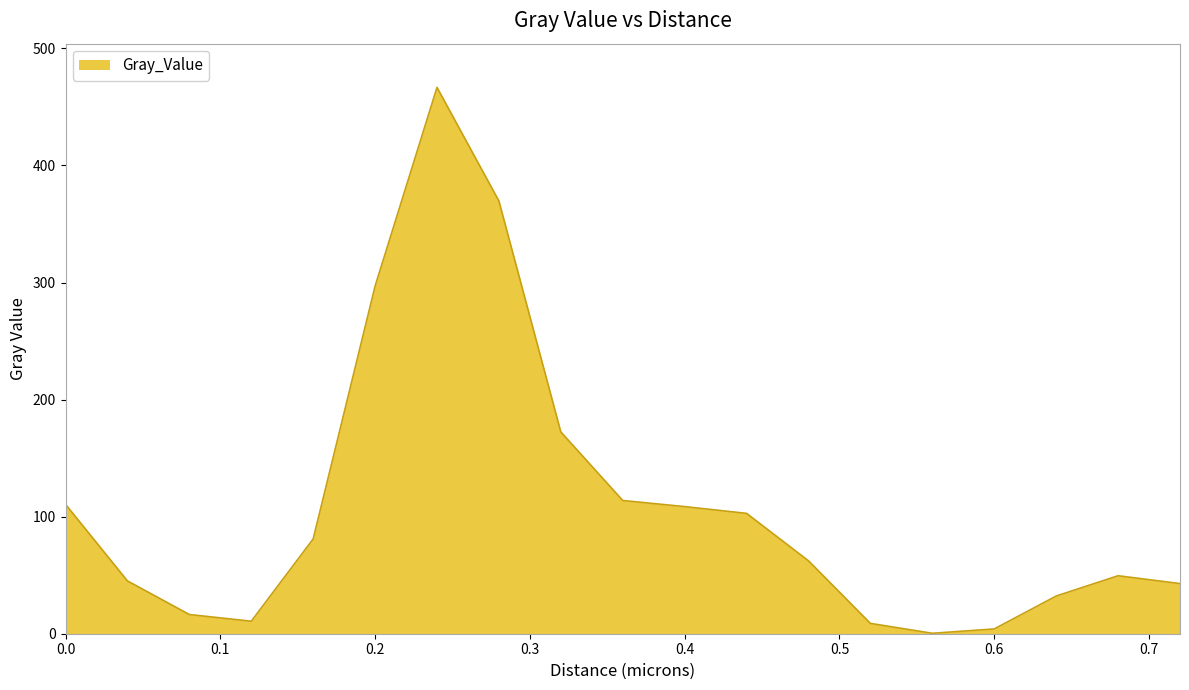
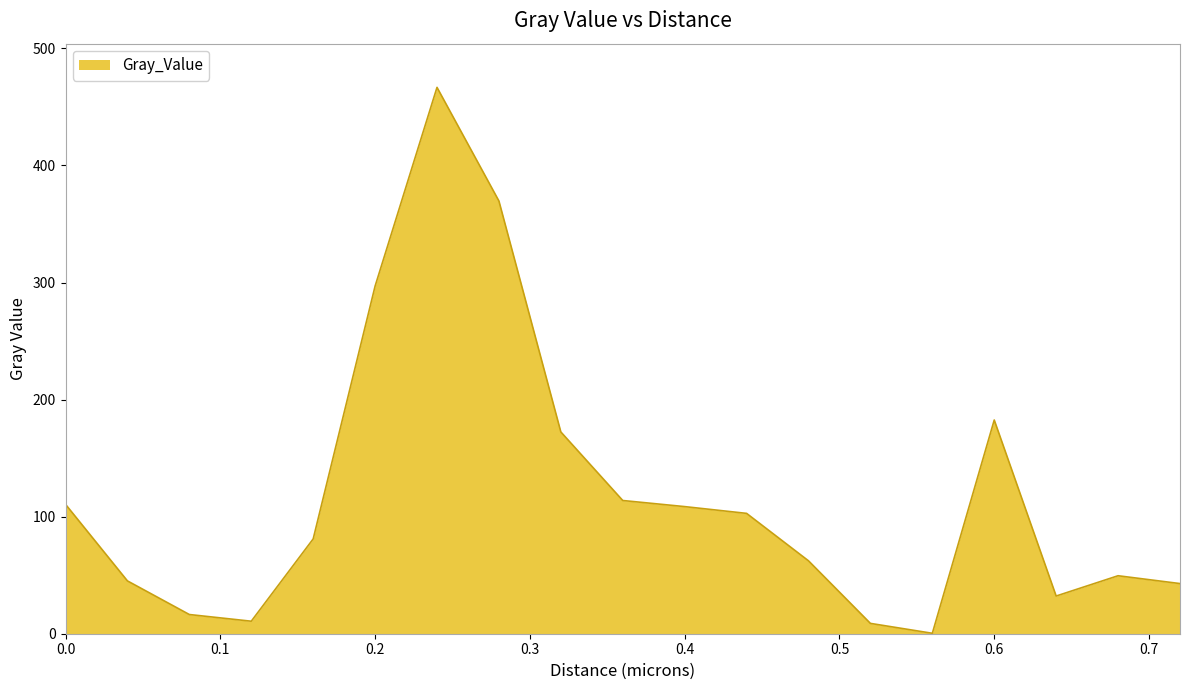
0.6: 4 -> 183
